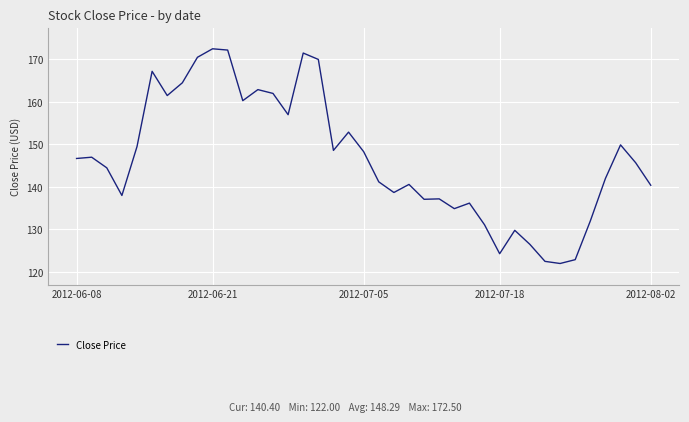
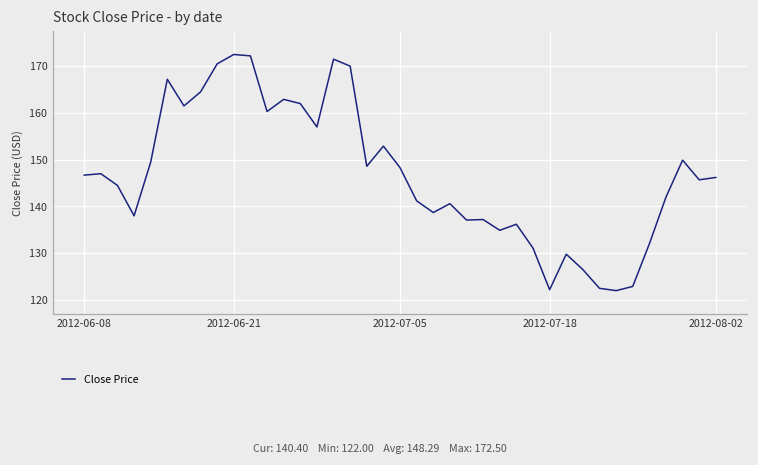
2012-07-18: 124 -> 122
2012-08-02: 140 -> 146
